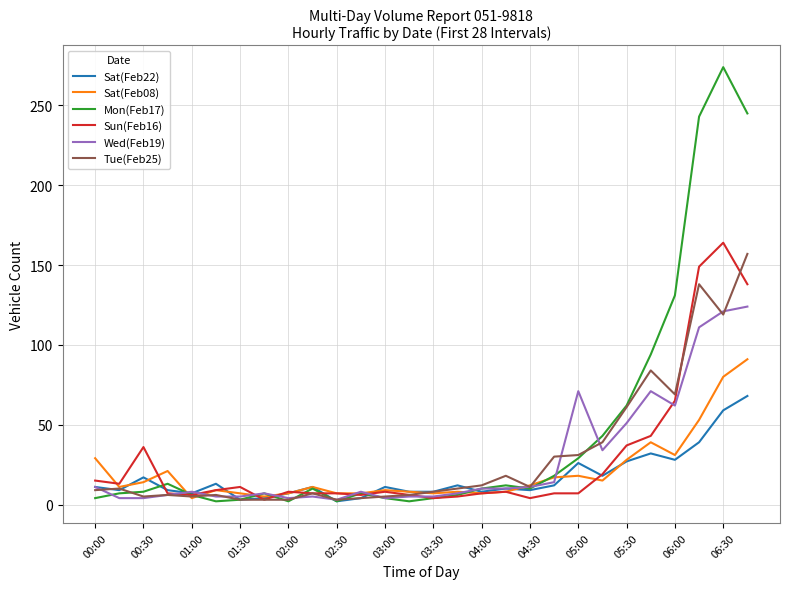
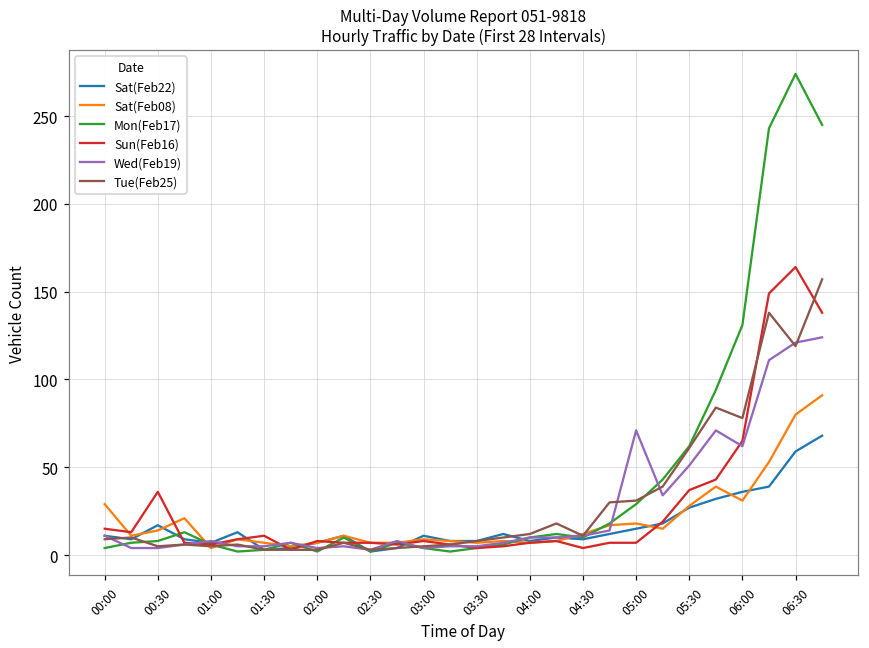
Sat(Feb22), 05:00: 26 -> 15
Sat(Feb22), 06:00: 28 -> 36
Tue(Feb25), 06:00: 69 -> 78
